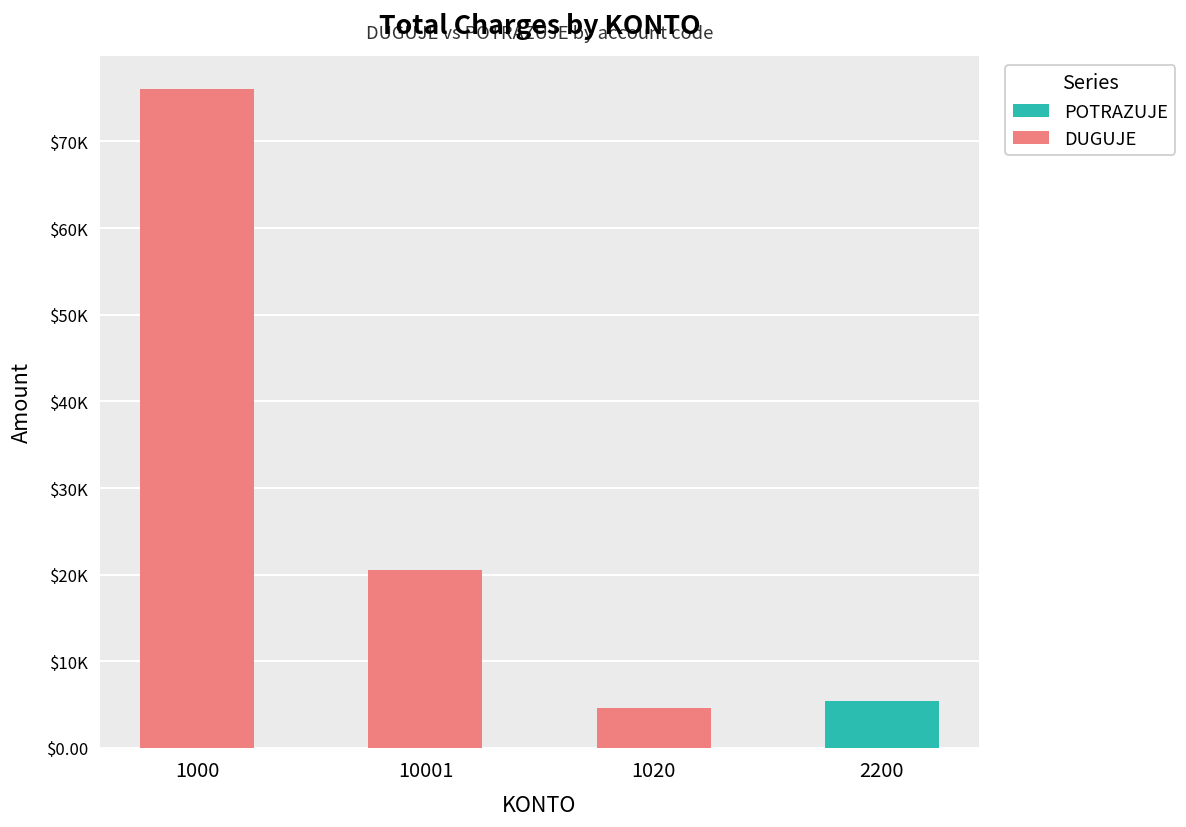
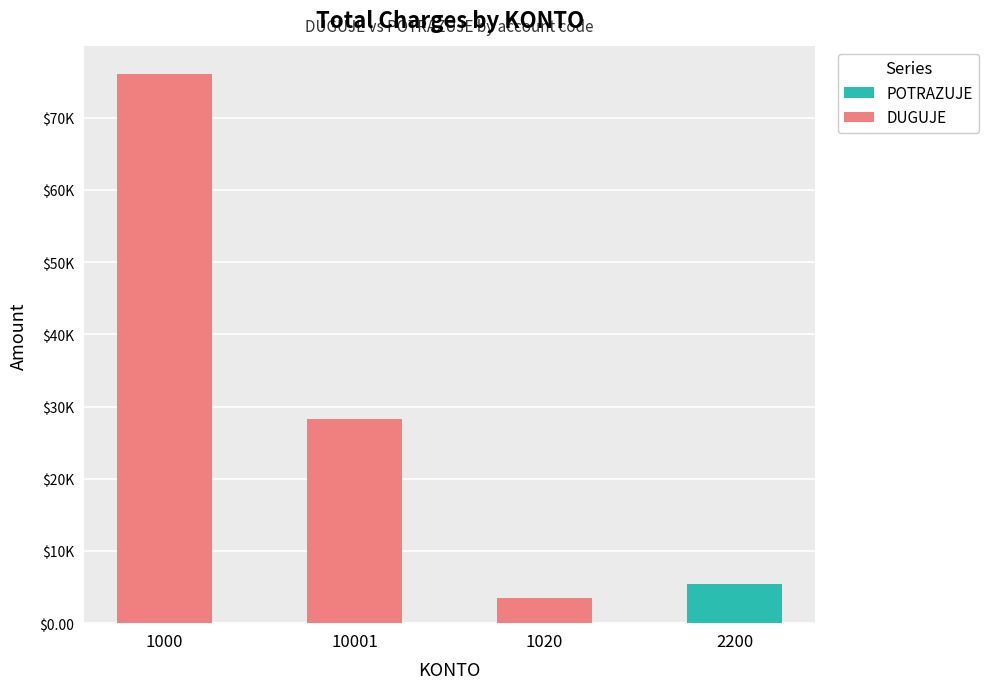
DUGUJE, 10001: $21000 -> $28000
DUGUJE, 1020: $5000 -> $4000
